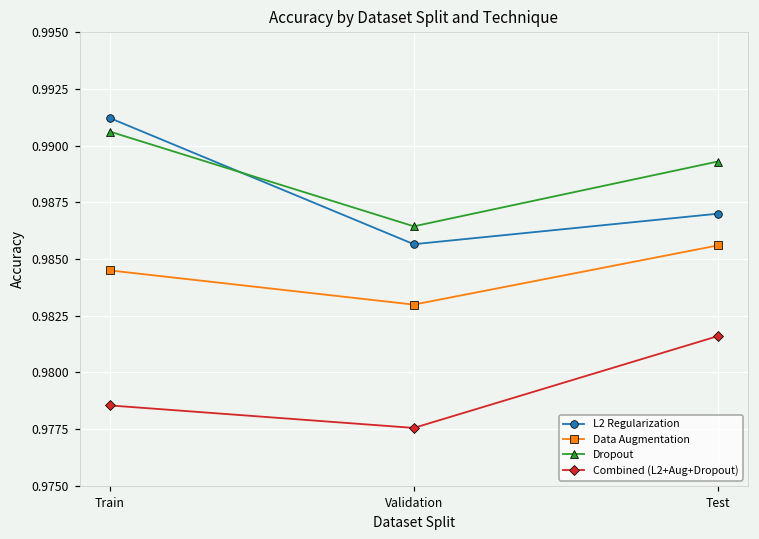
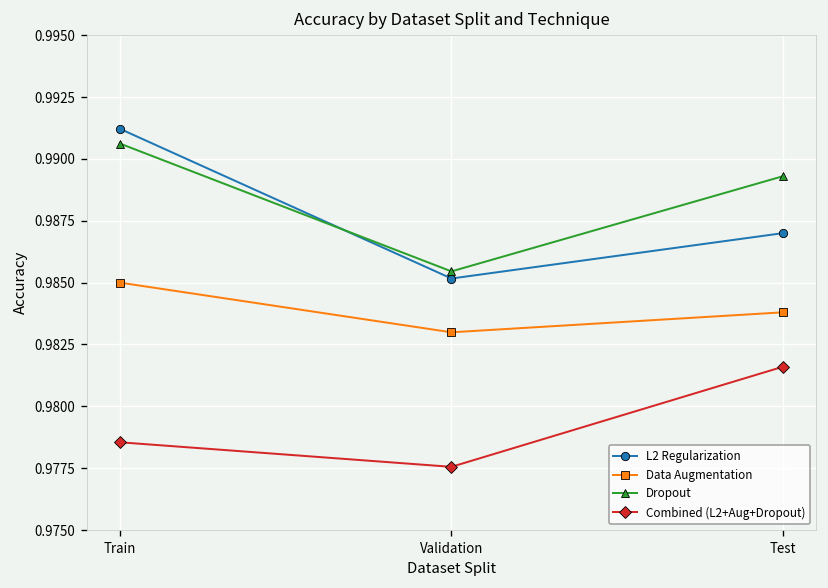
Data Augmentation, Train: 0.9845 -> 0.9850
L2 Regularization, Validation: 0.9857 -> 0.9852
Dropout, Validation: 0.9864 -> 0.9855
Data Augmentation, Test: 0.9856 -> 0.9838
